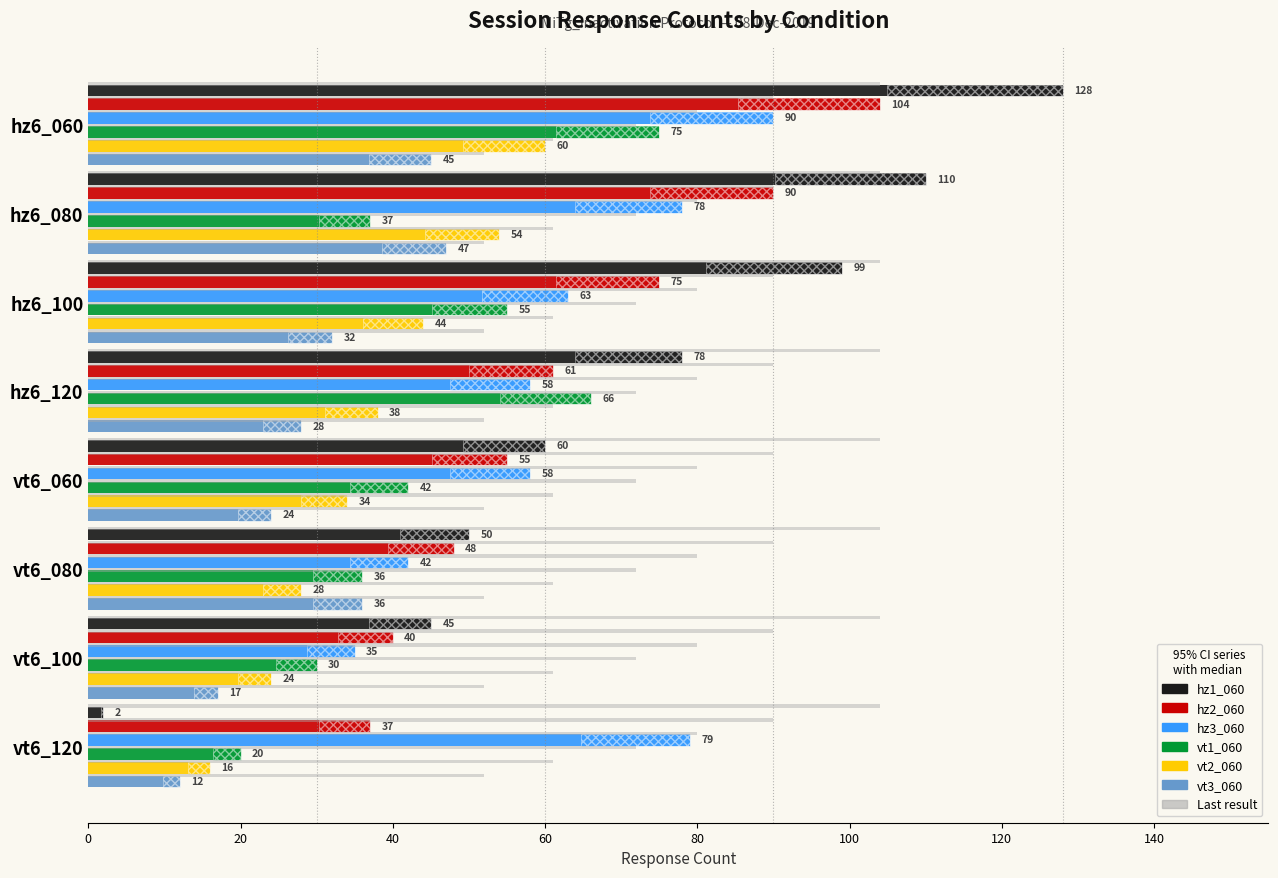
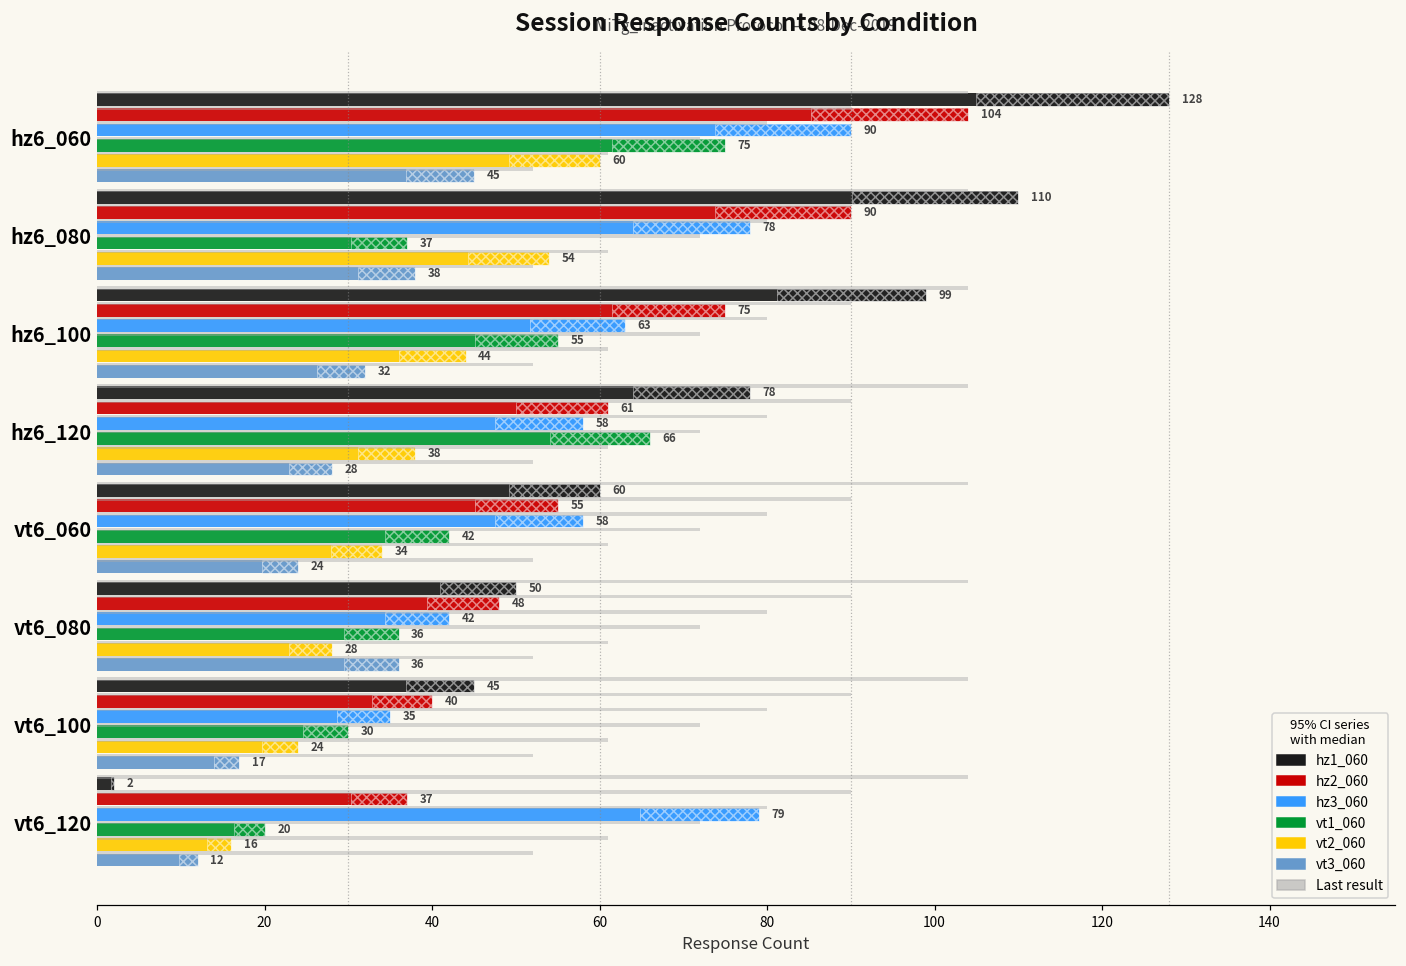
vt3_060, hz6_080: 47 -> 38
